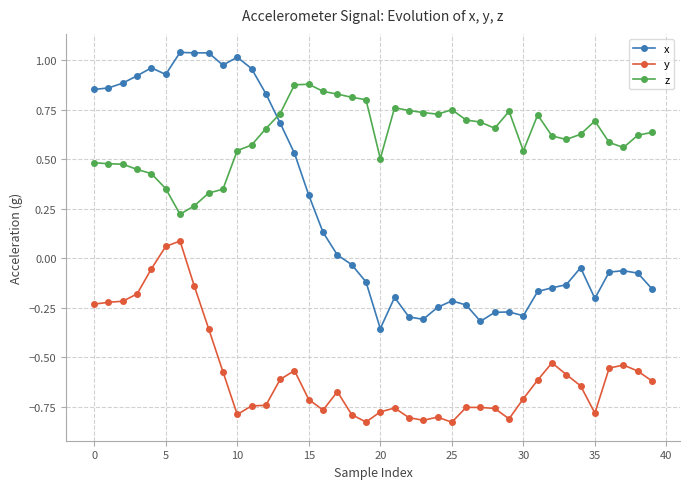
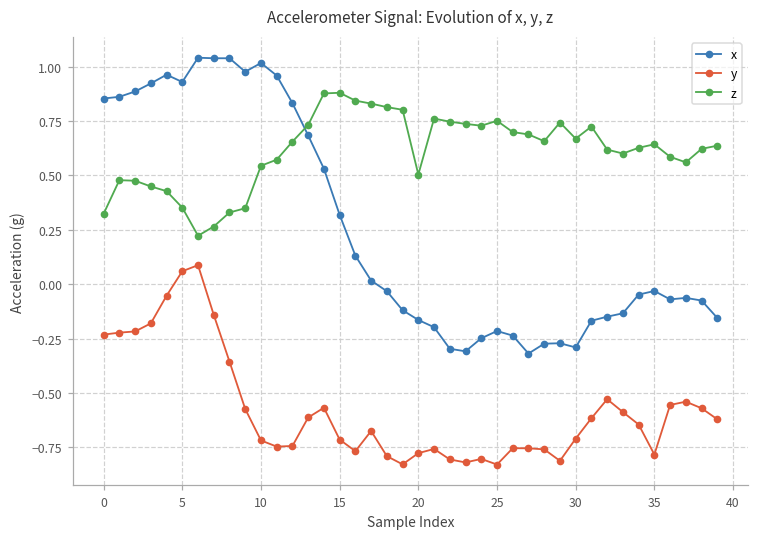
z, 0: 0.48 -> 0.32
y, 10: -0.79 -> -0.72
x, 20: -0.36 -> -0.16
z, 30: 0.54 -> 0.67
x, 35: -0.20 -> -0.03
z, 35: 0.69 -> 0.64
